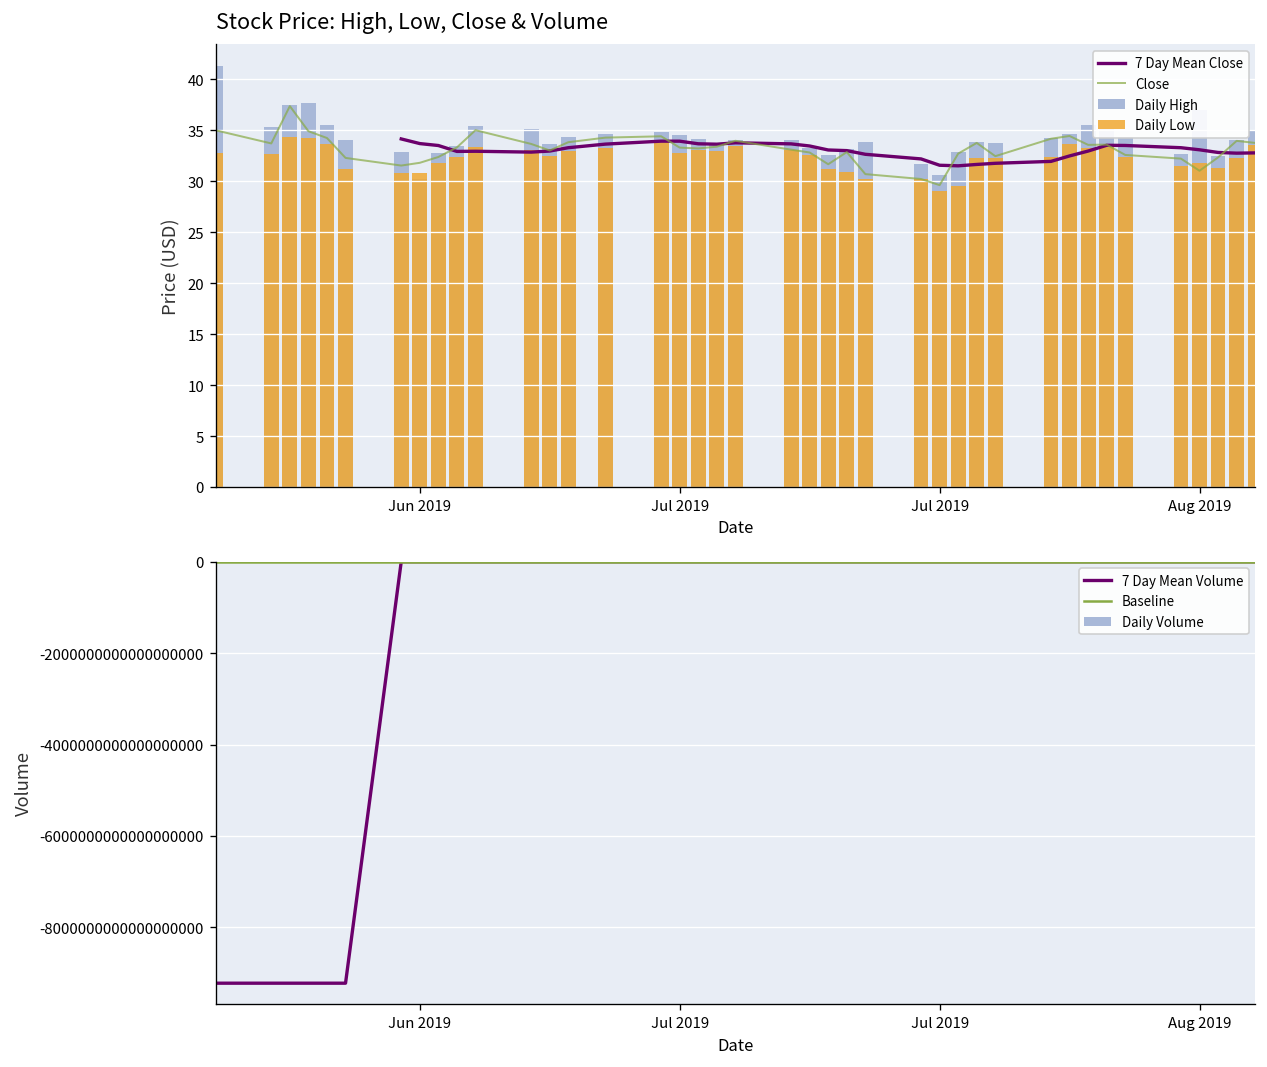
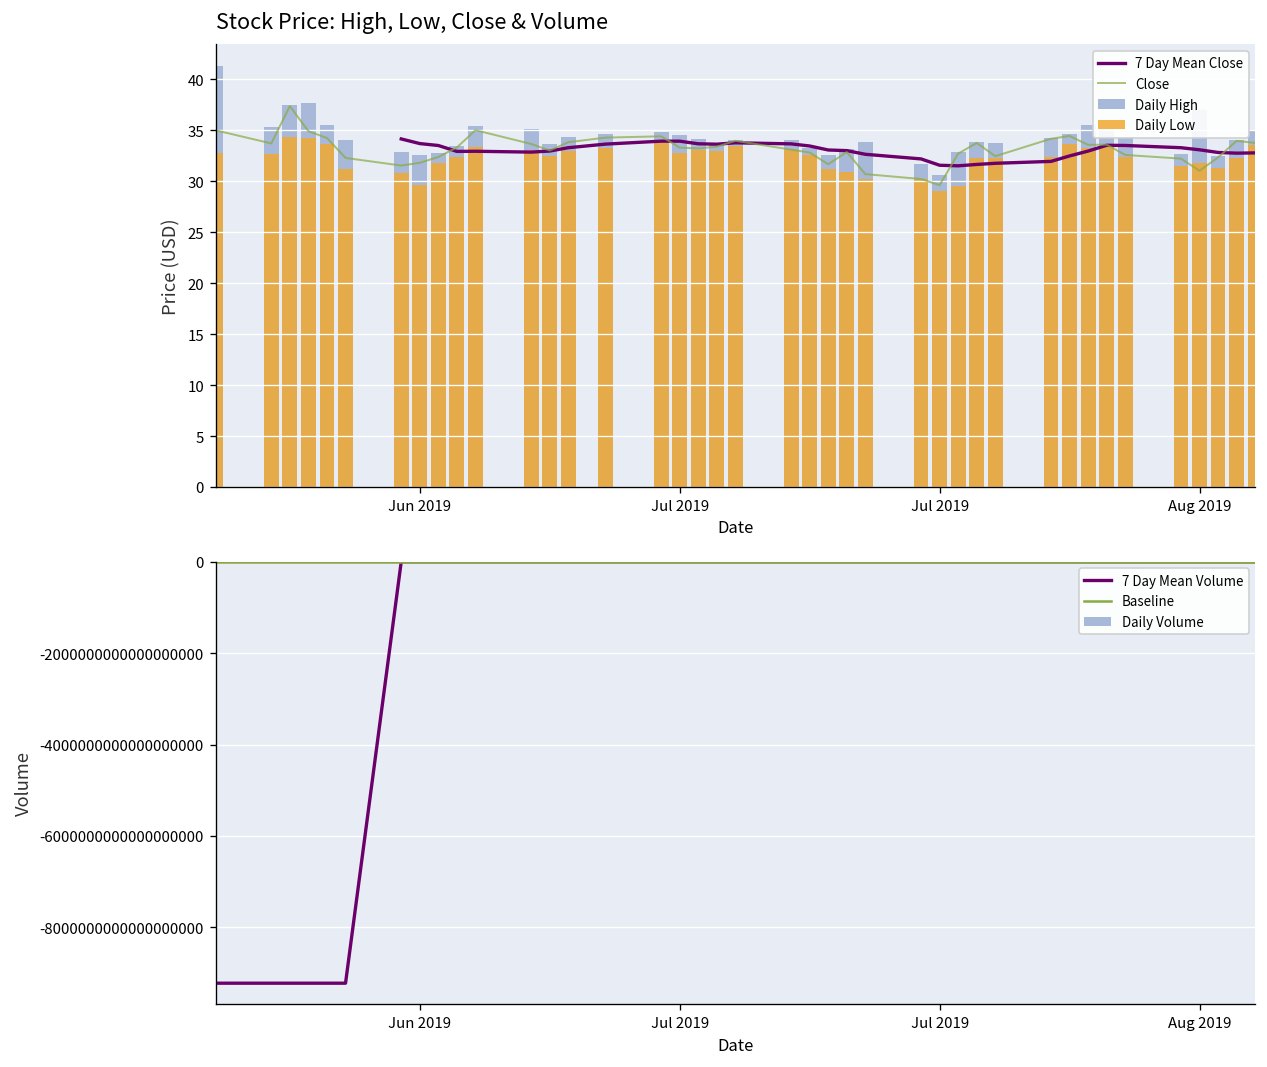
Stock Price: High, Low, Close & Volume, Daily High, Jun 2019: 30 -> 33
Stock Price: High, Low, Close & Volume, Daily Low, Jun 2019: 31 -> 30
